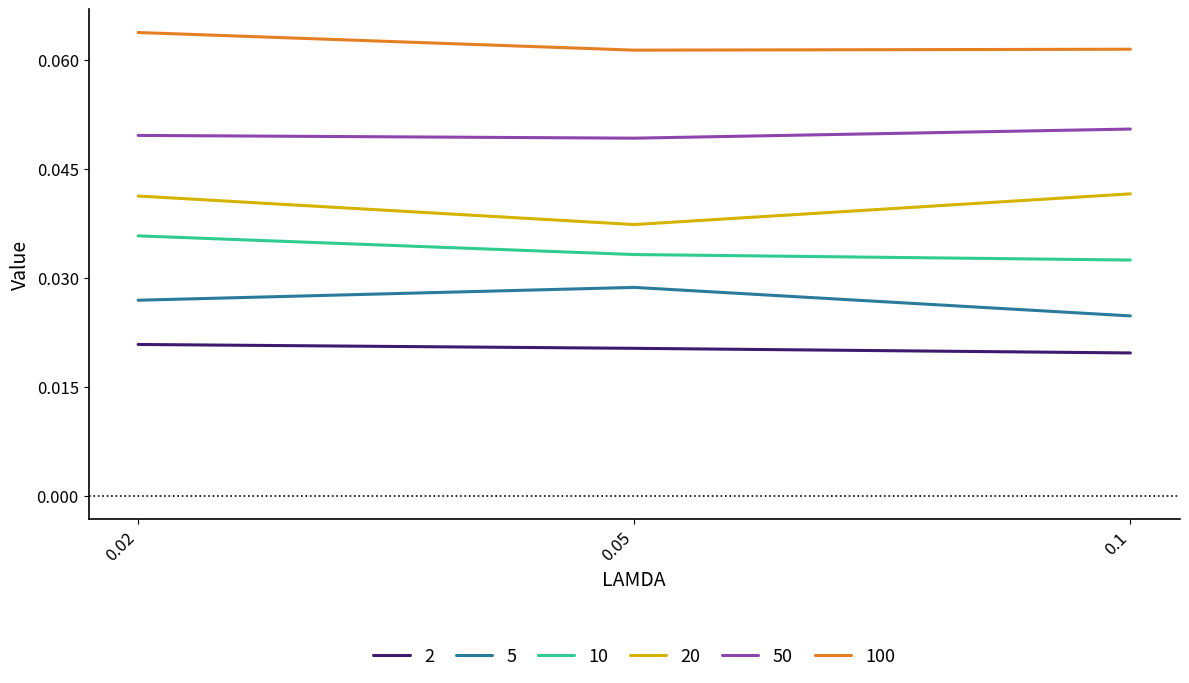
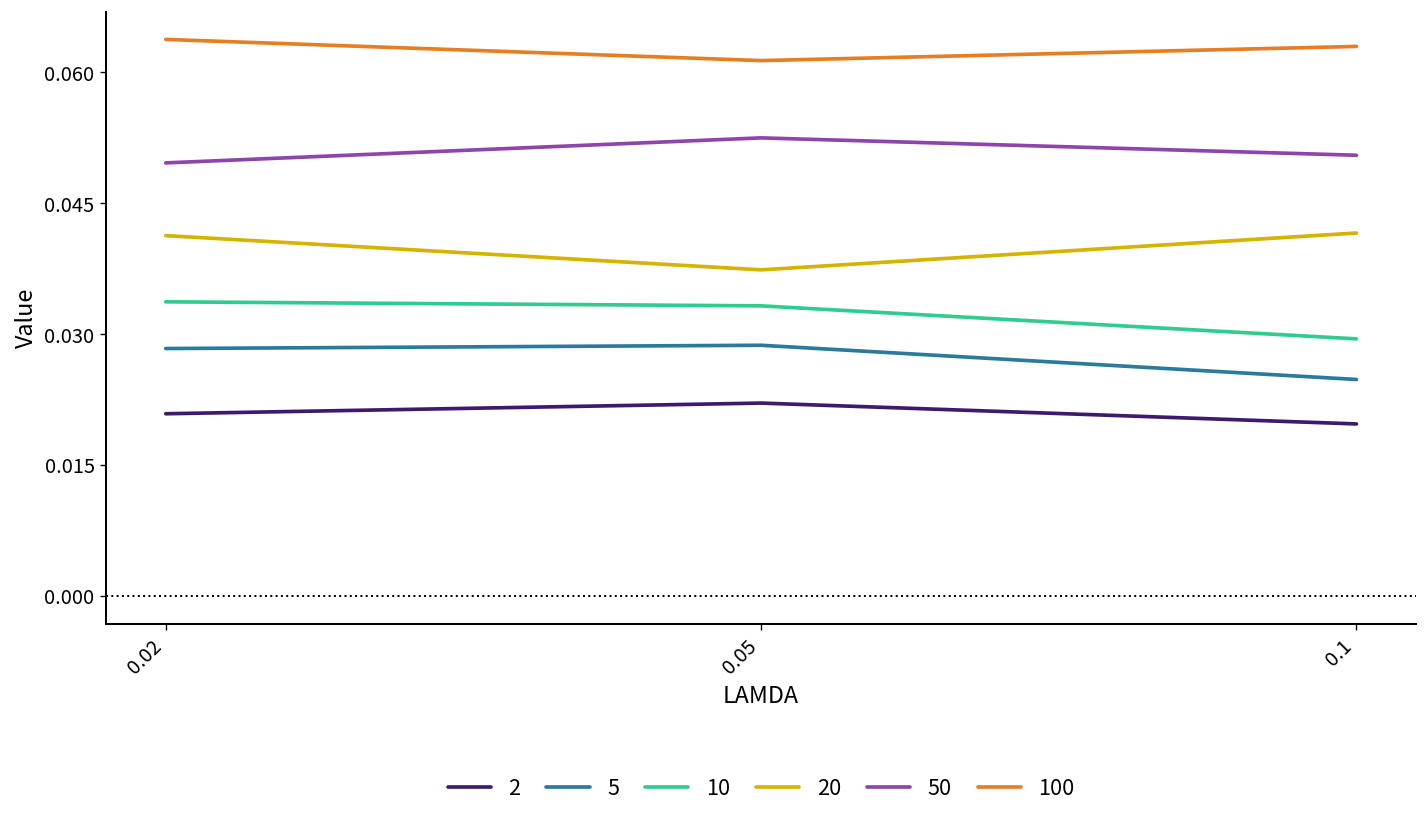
5, 0.02: 0.027 -> 0.028
10, 0.02: 0.036 -> 0.034
2, 0.05: 0.020 -> 0.022
50, 0.05: 0.049 -> 0.052
10, 0.1: 0.032 -> 0.029
100, 0.1: 0.061 -> 0.063
